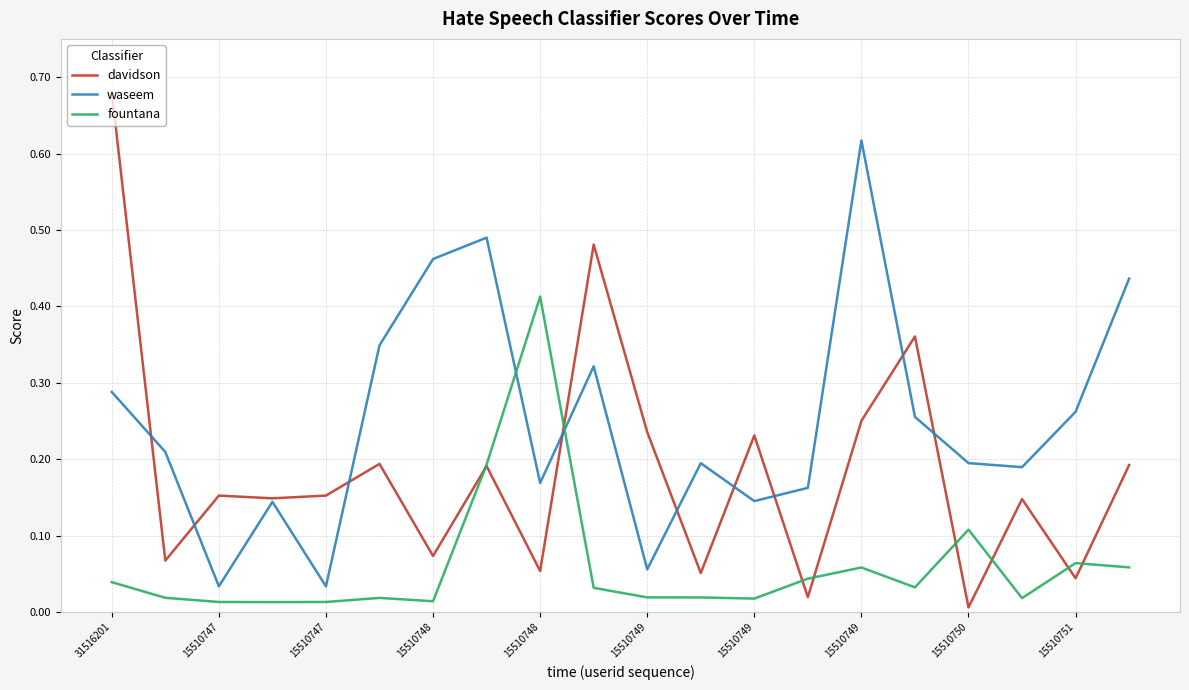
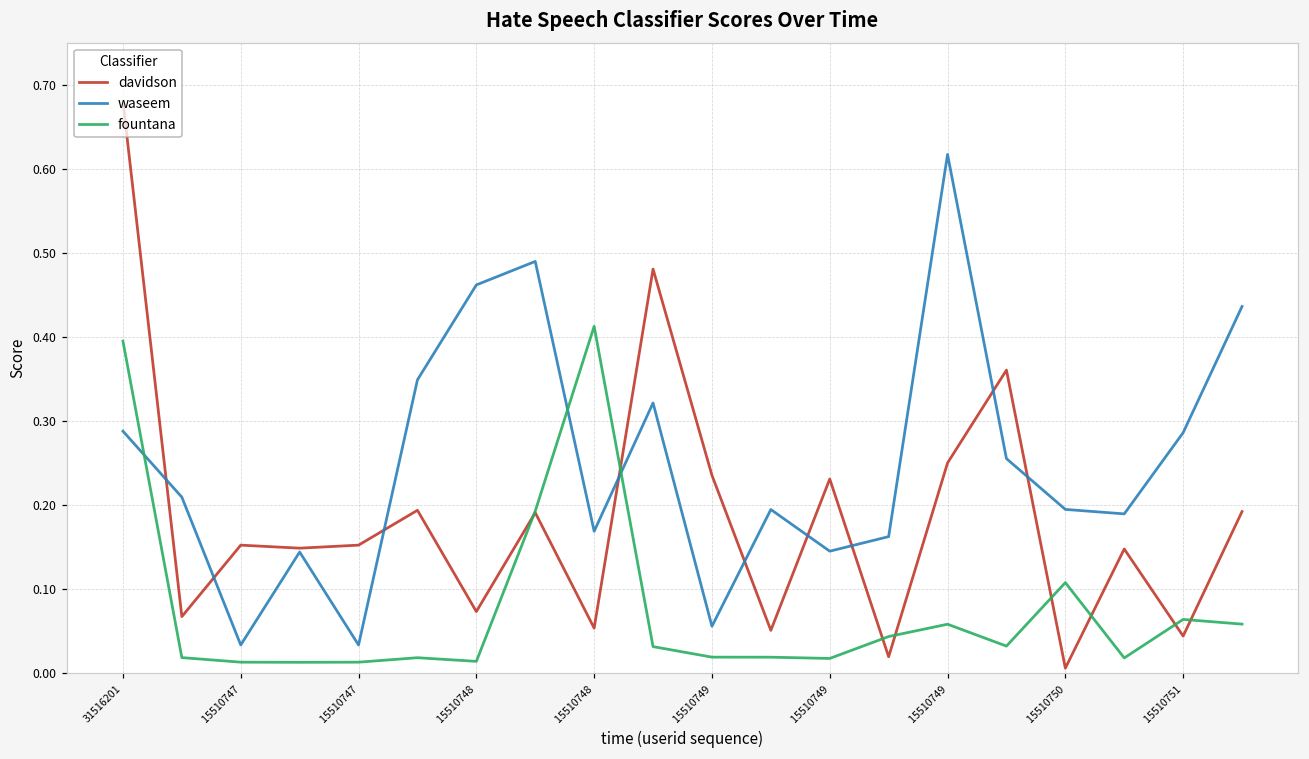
fountana, 31516201: 0.04 -> 0.40
waseem, 15510751: 0.26 -> 0.29
